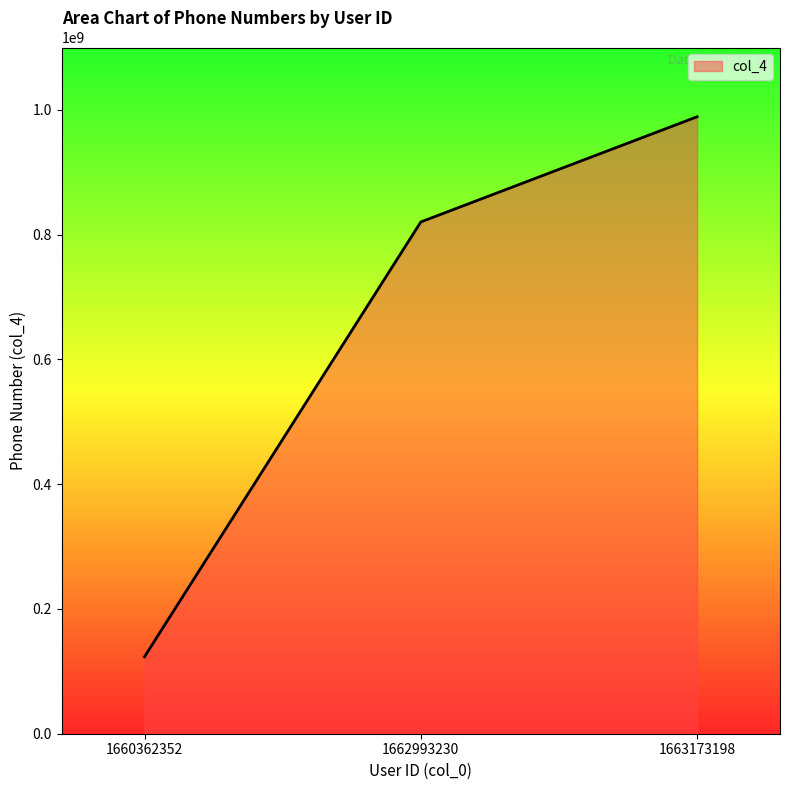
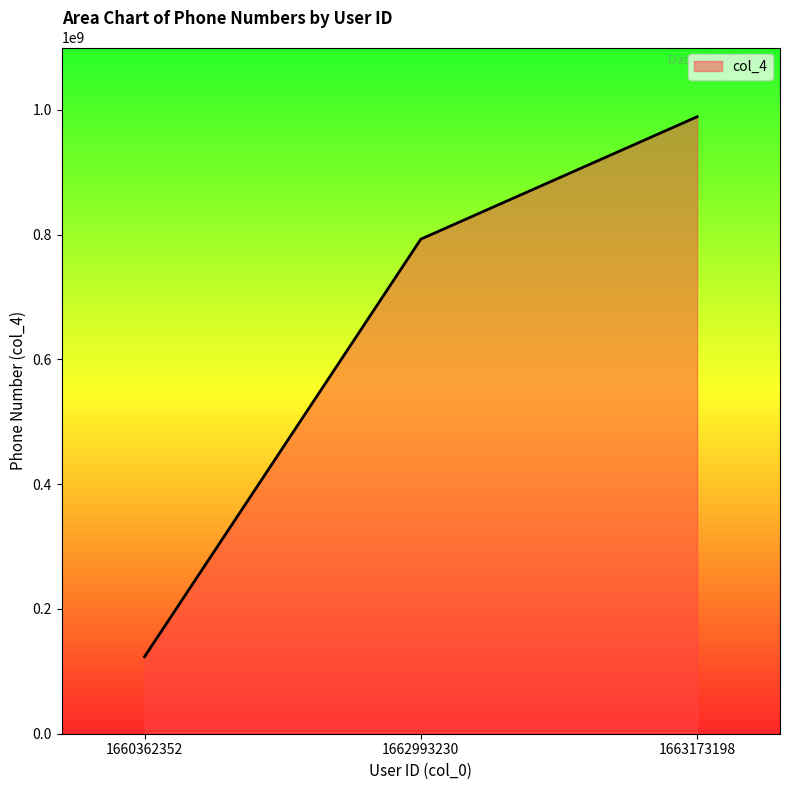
1662993230: 820000000 -> 790000000
